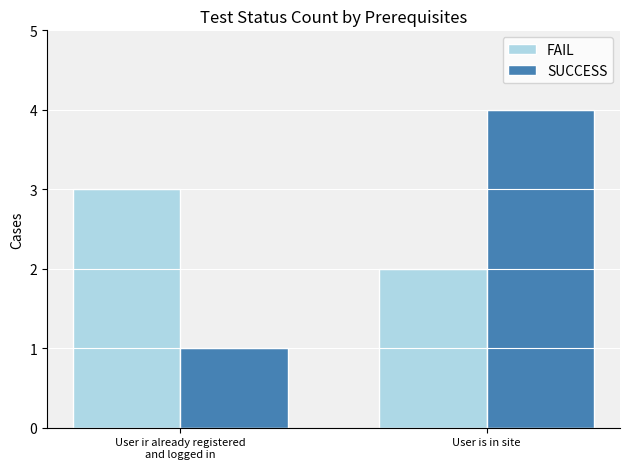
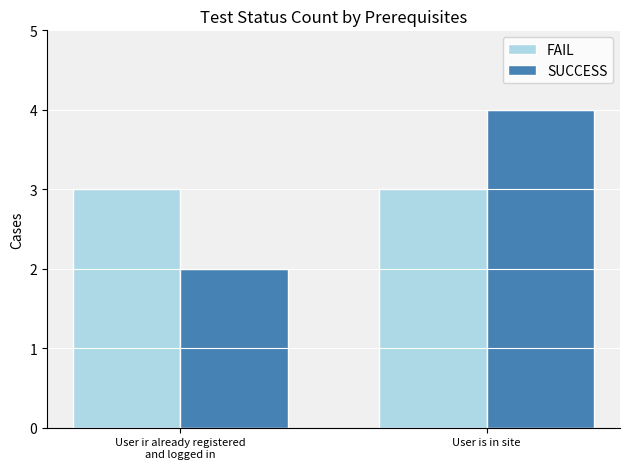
SUCCESS, User ir already registered and logged in: 1 -> 2
FAIL, User is in site: 2 -> 3
